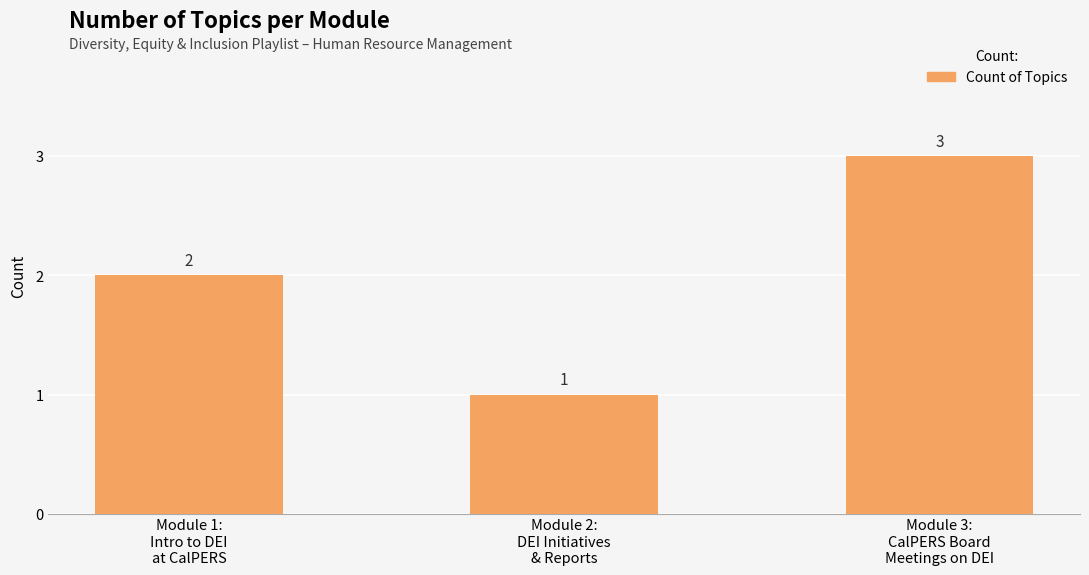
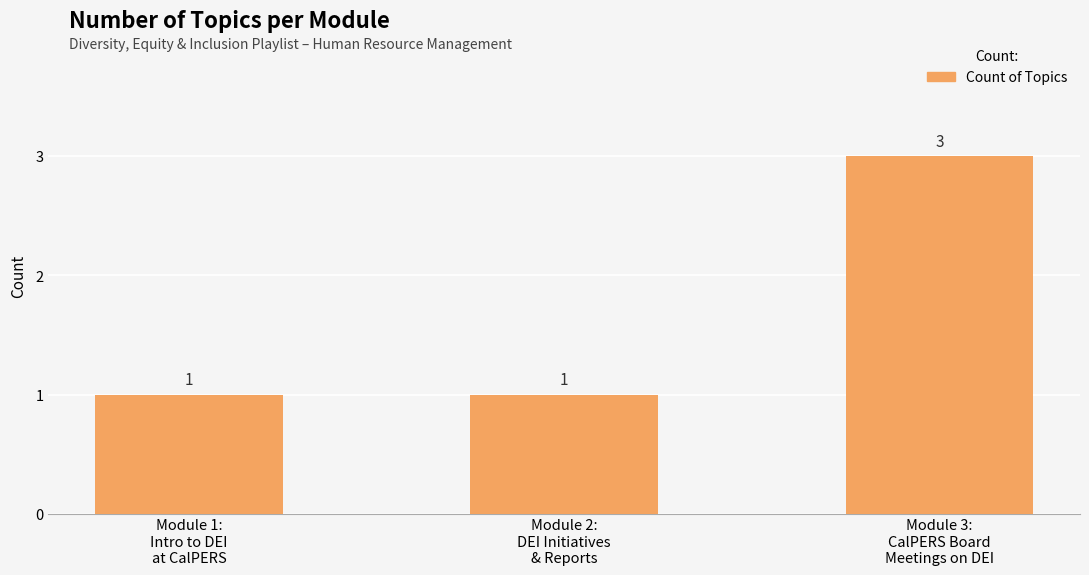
Module 1: Intro to DEI at CalPERS: 2 -> 1
